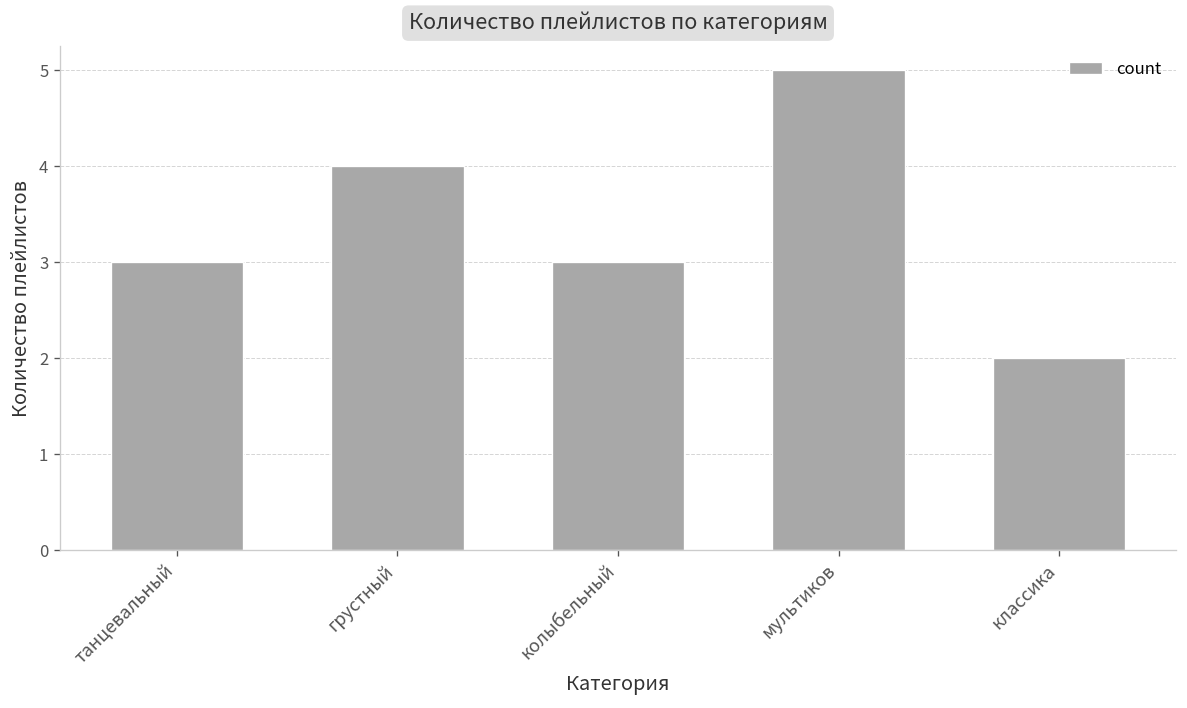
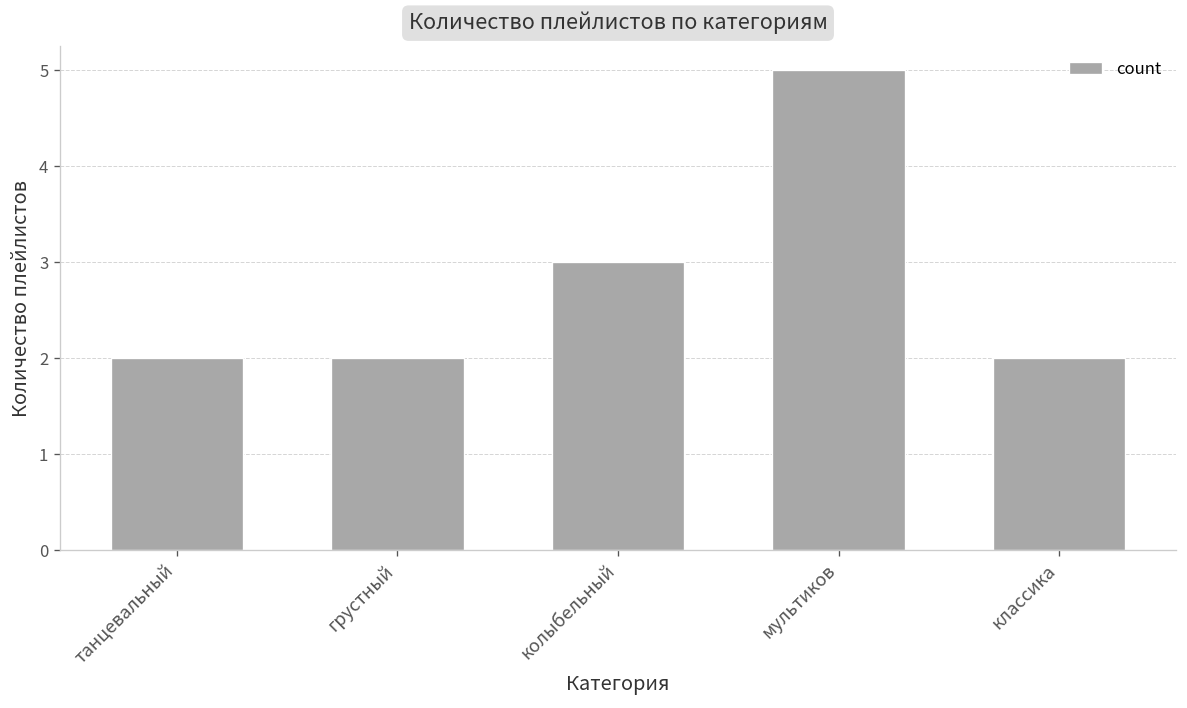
танцевальный: 3 -> 2
грустный: 4 -> 2
